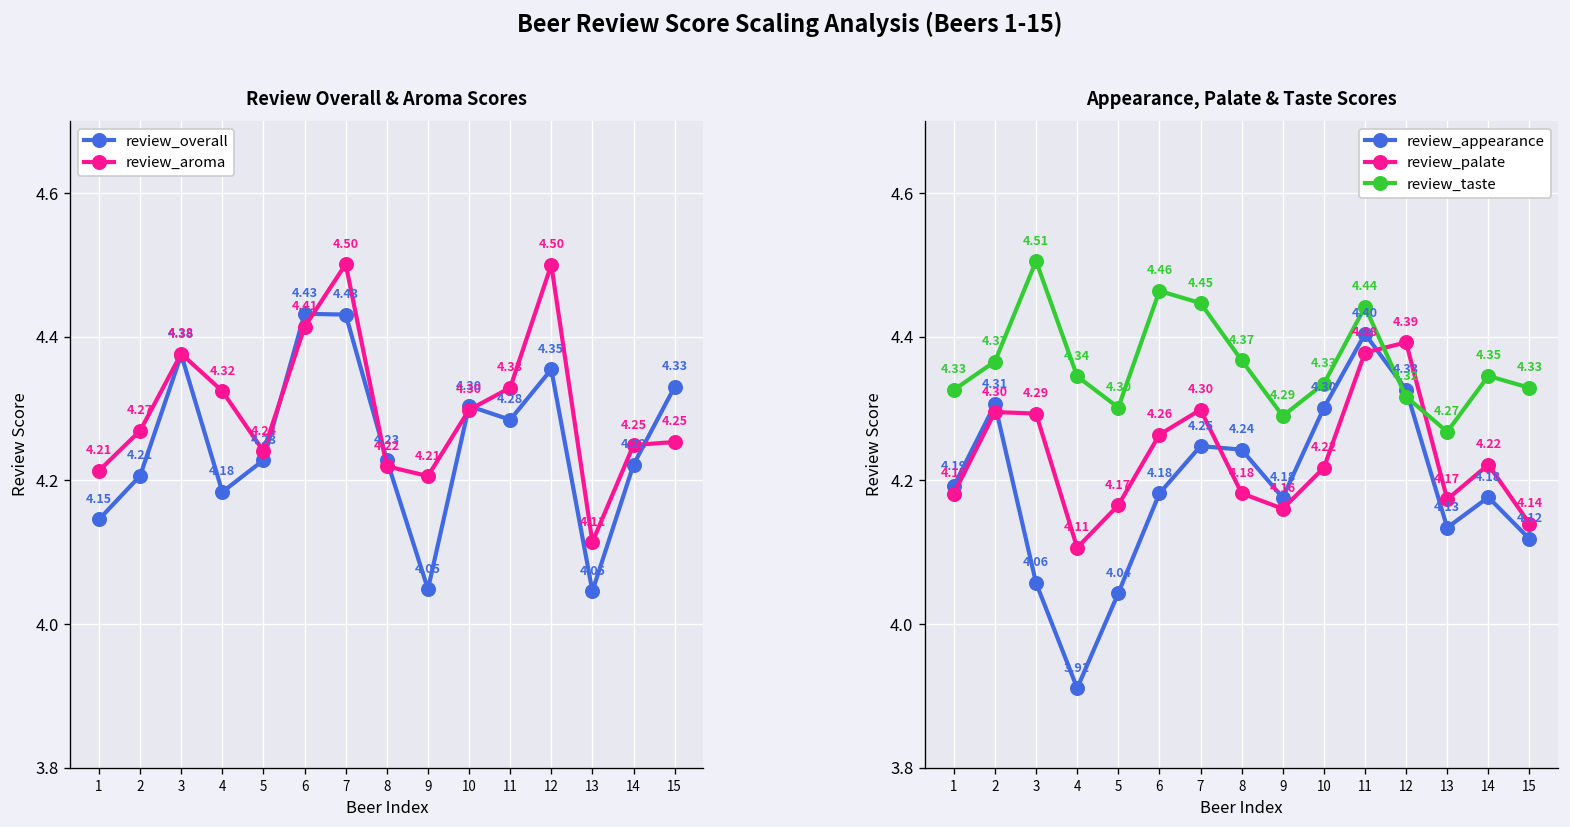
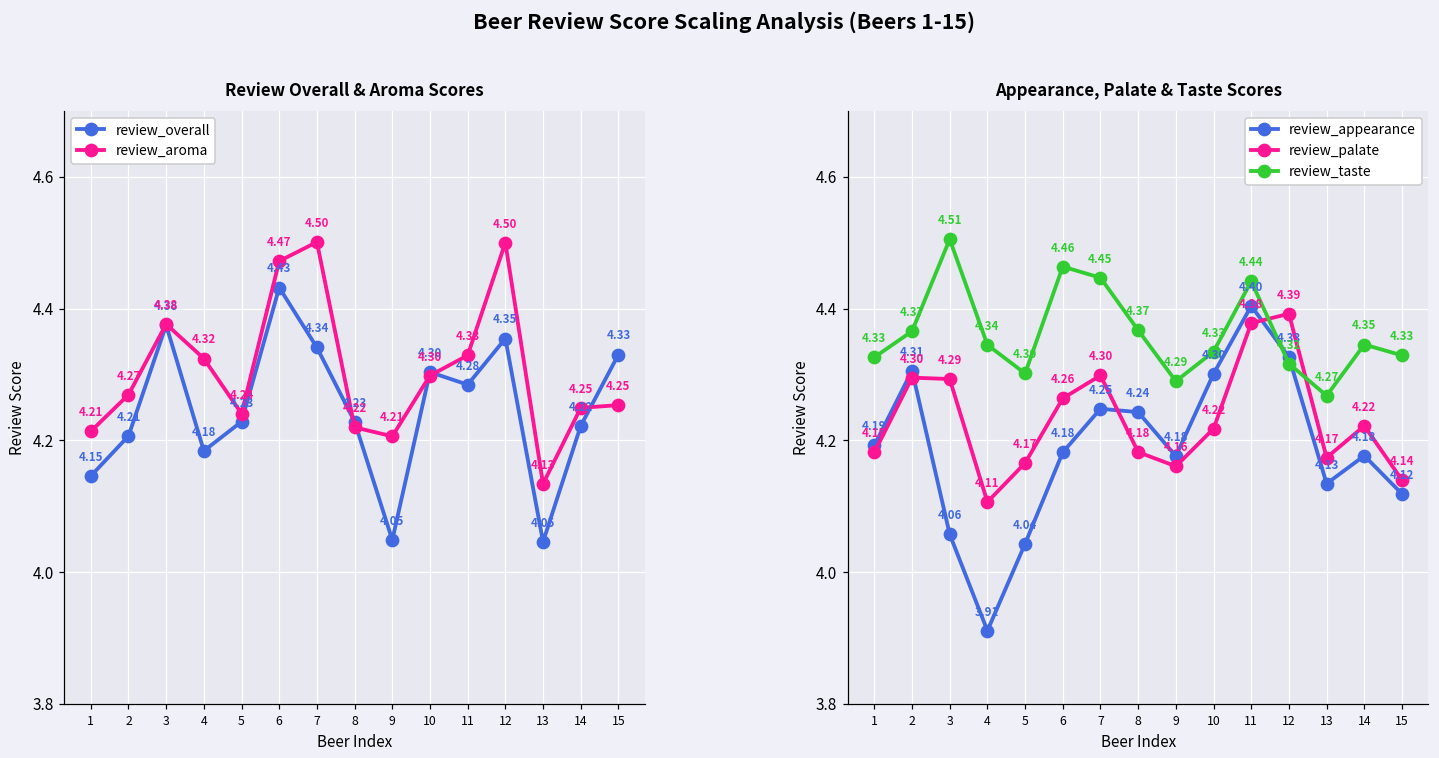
Review Overall & Aroma Scores, review_aroma, 6: 4.41 -> 4.47
Review Overall & Aroma Scores, review_overall, 7: 4.43 -> 4.34
Review Overall & Aroma Scores, review_aroma, 13: 4.11 -> 4.13
